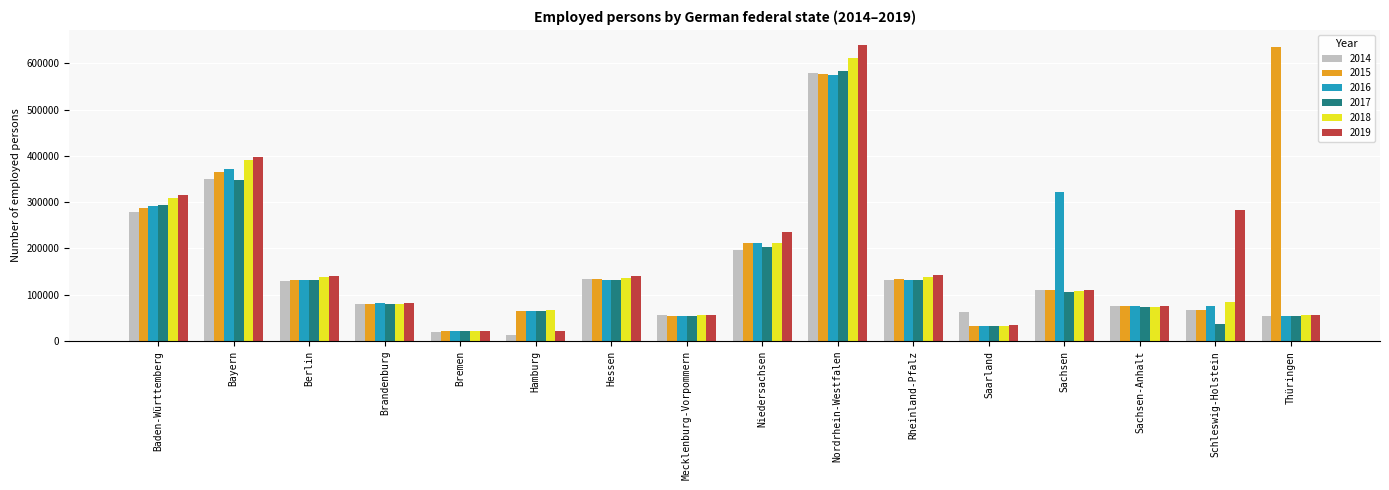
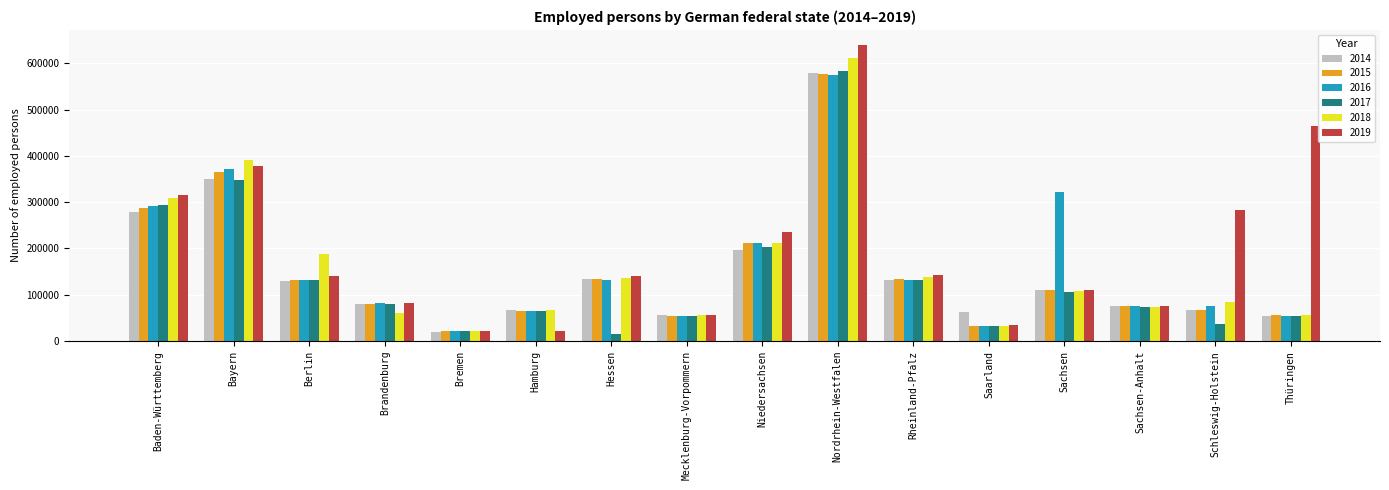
2019, Bayern: 400000 -> 380000
2018, Berlin: 140000 -> 190000
2018, Brandenburg: 80000 -> 60000
2014, Hamburg: 10000 -> 70000
2017, Hessen: 130000 -> 20000
2015, Thüringen: 640000 -> 60000
2019, Thüringen: 60000 -> 460000
